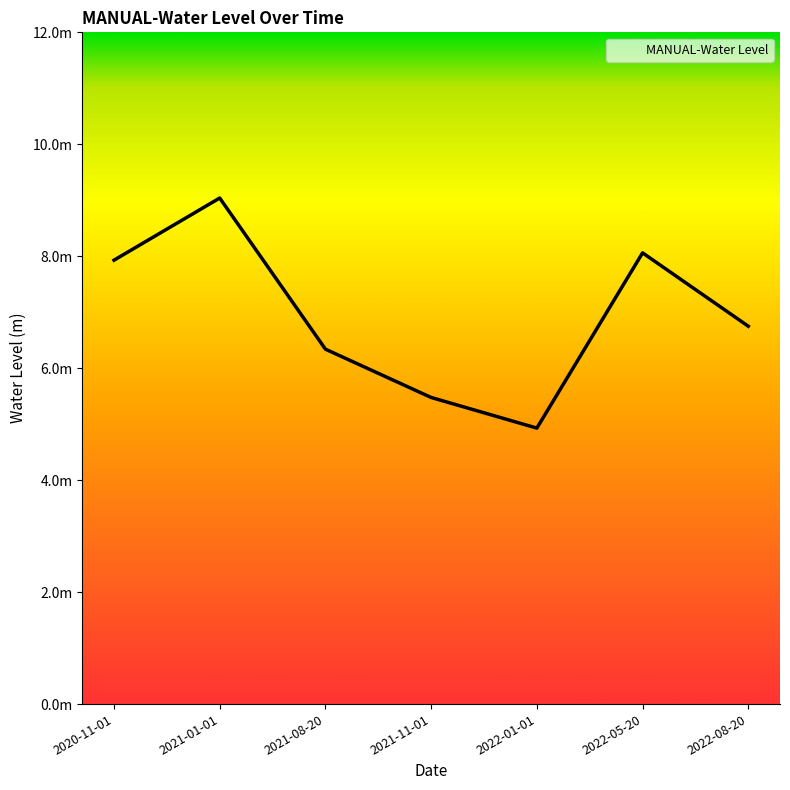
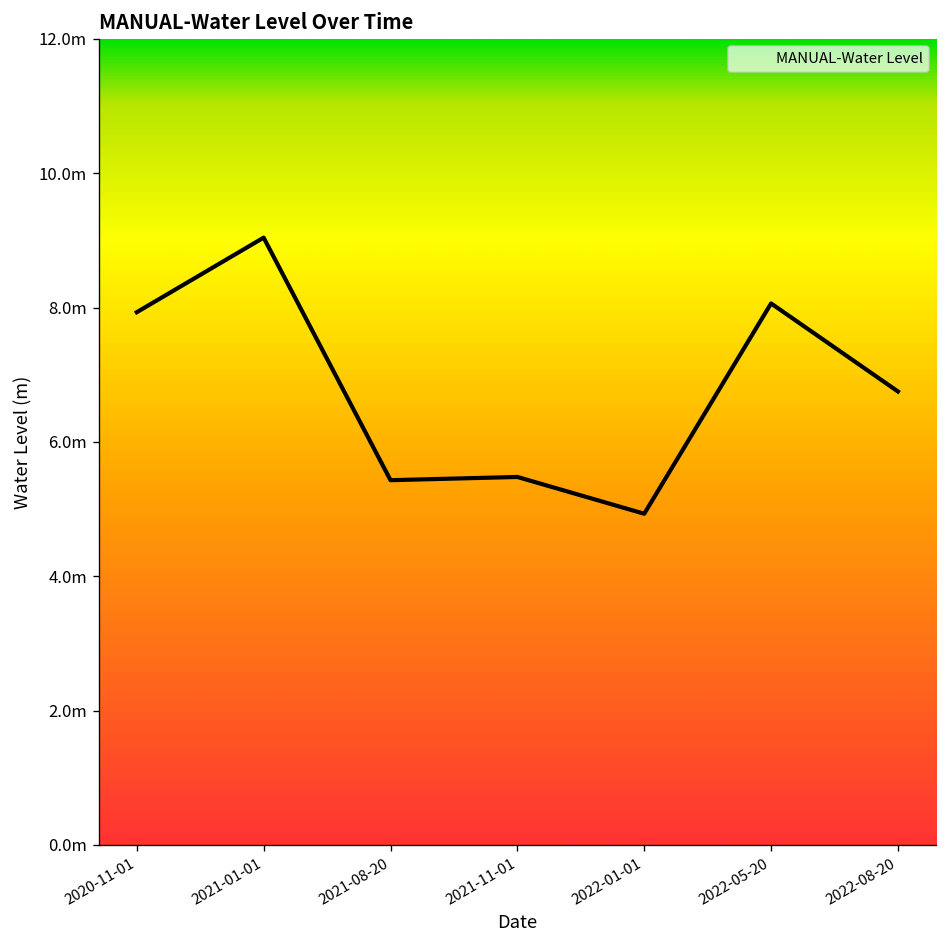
2021-08-20: 6.3m -> 5.4m
